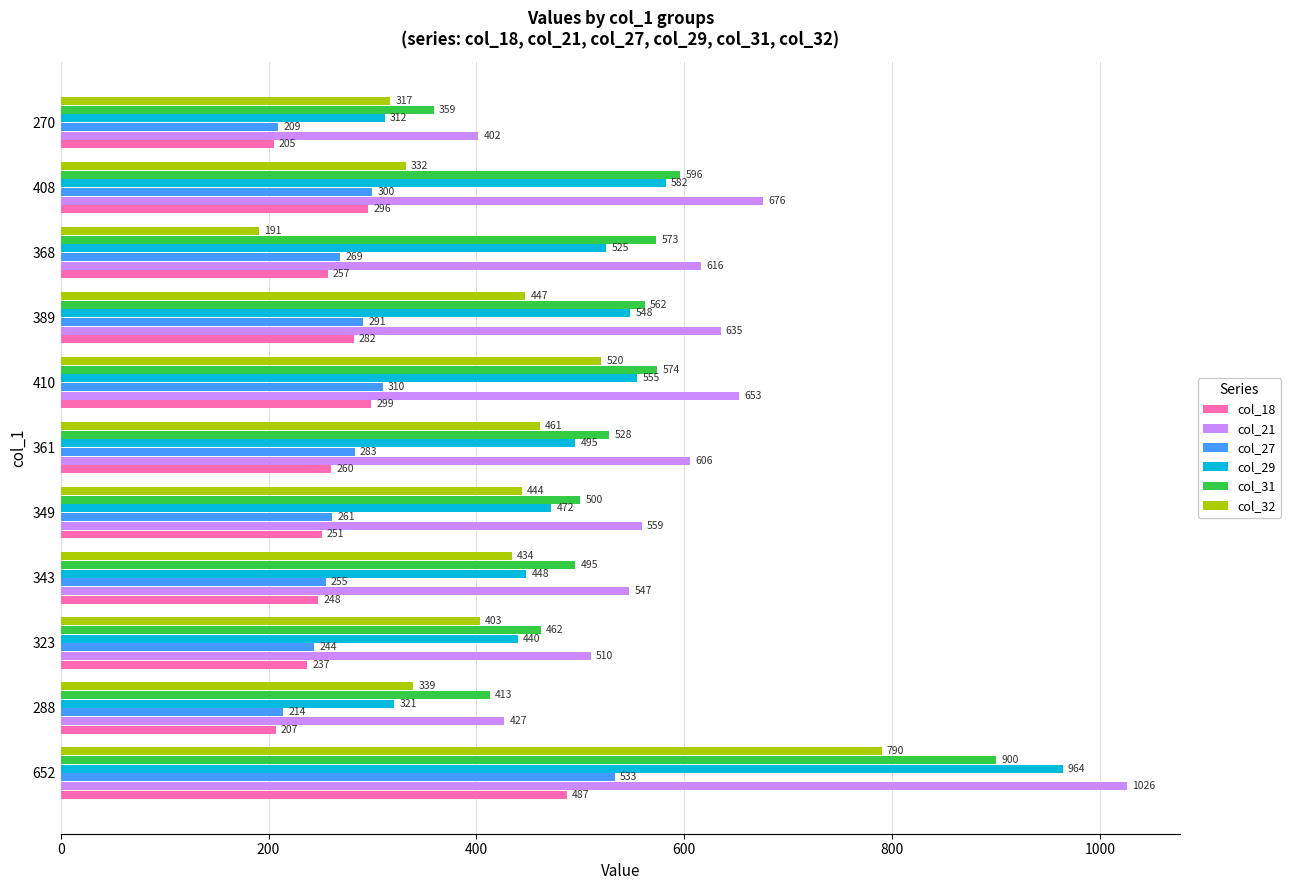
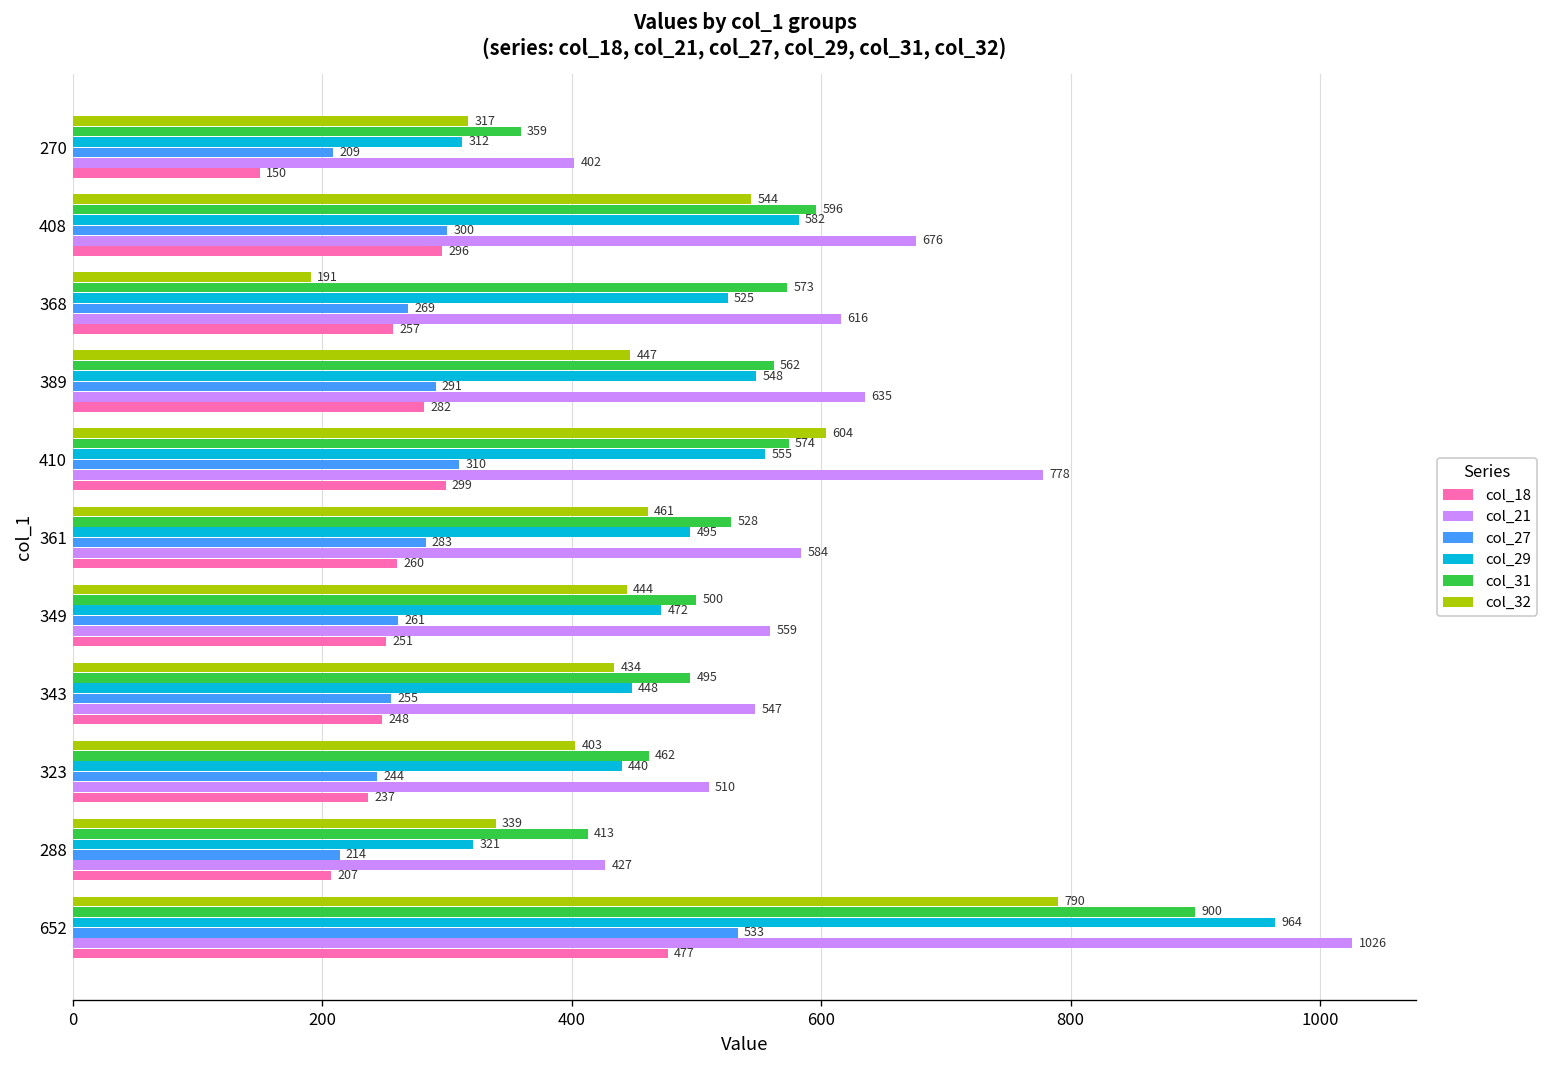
col_18, 270: 205 -> 150
col_32, 408: 332 -> 544
col_32, 410: 520 -> 604
col_21, 410: 653 -> 778
col_21, 361: 606 -> 584
col_18, 652: 487 -> 477
